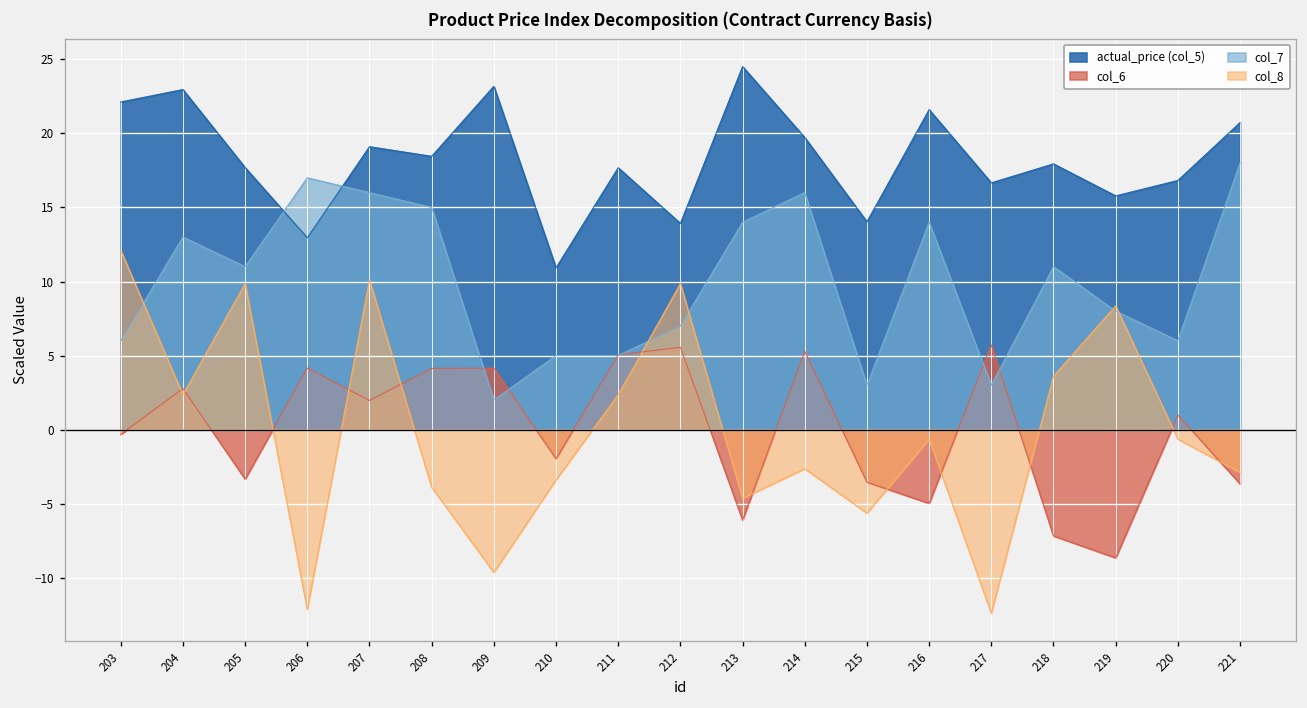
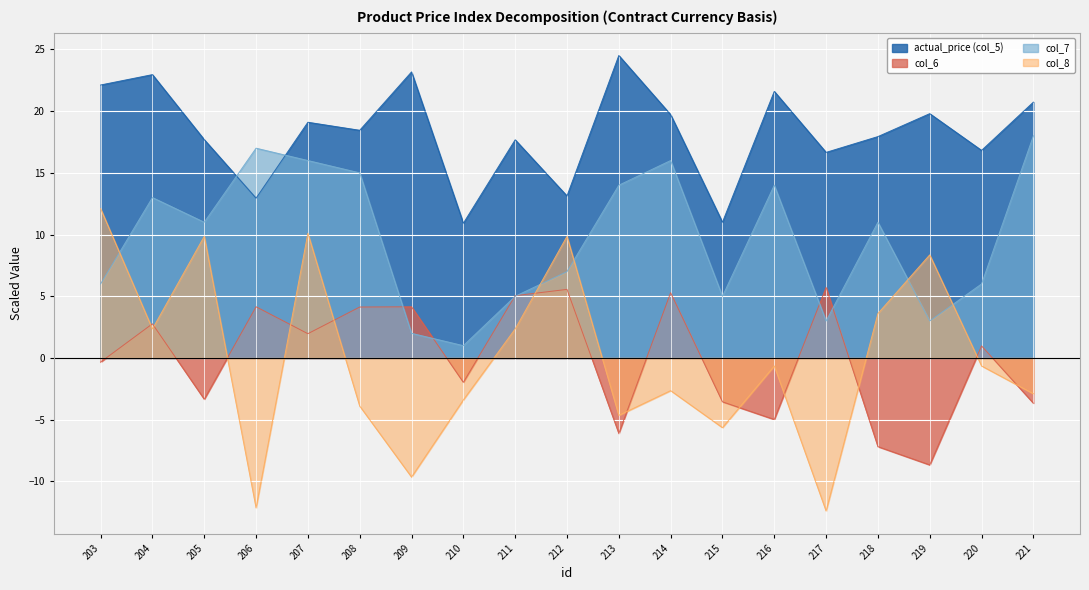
col_7, 210: 5 -> 1
actual_price (col_5), 212: 13.9 -> 13.1
actual_price (col_5), 215: 14.0 -> 11.0
col_7, 215: 3 -> 5
actual_price (col_5), 219: 15.8 -> 19.8
col_7, 219: 8 -> 3
